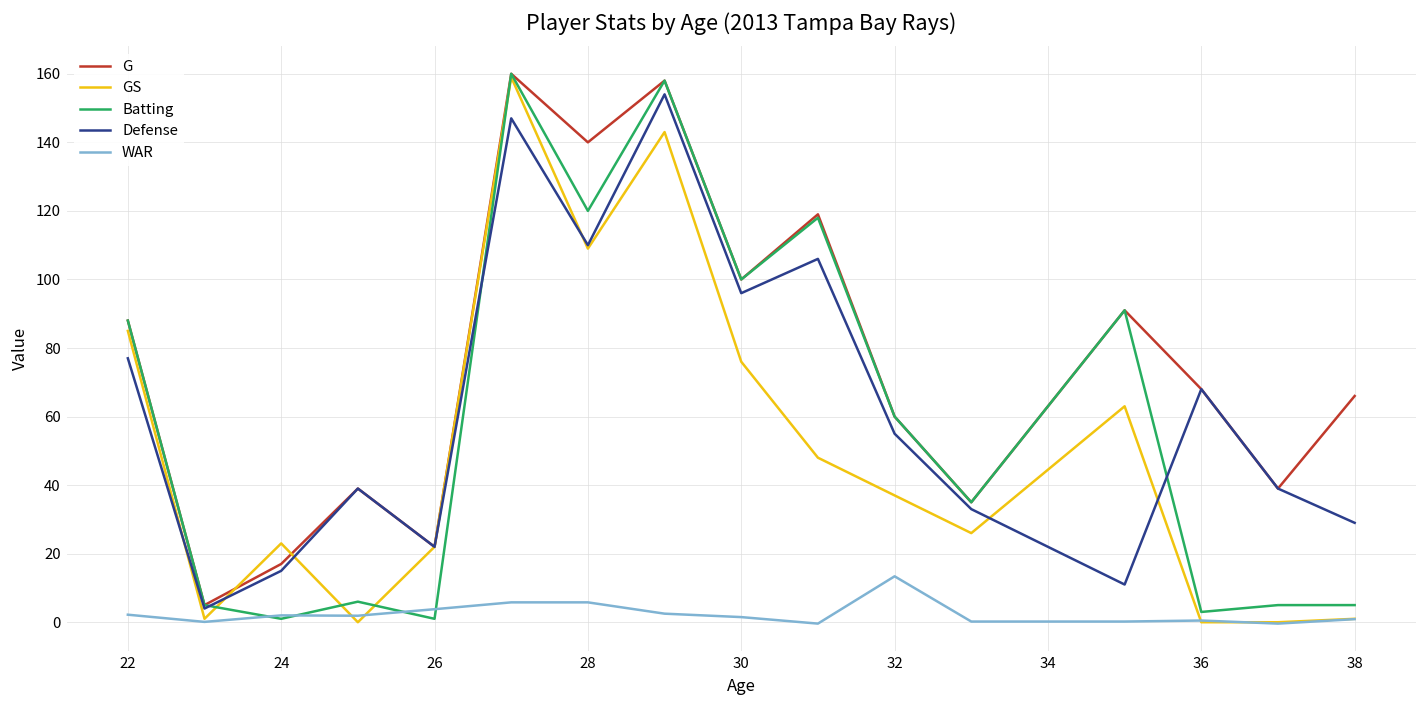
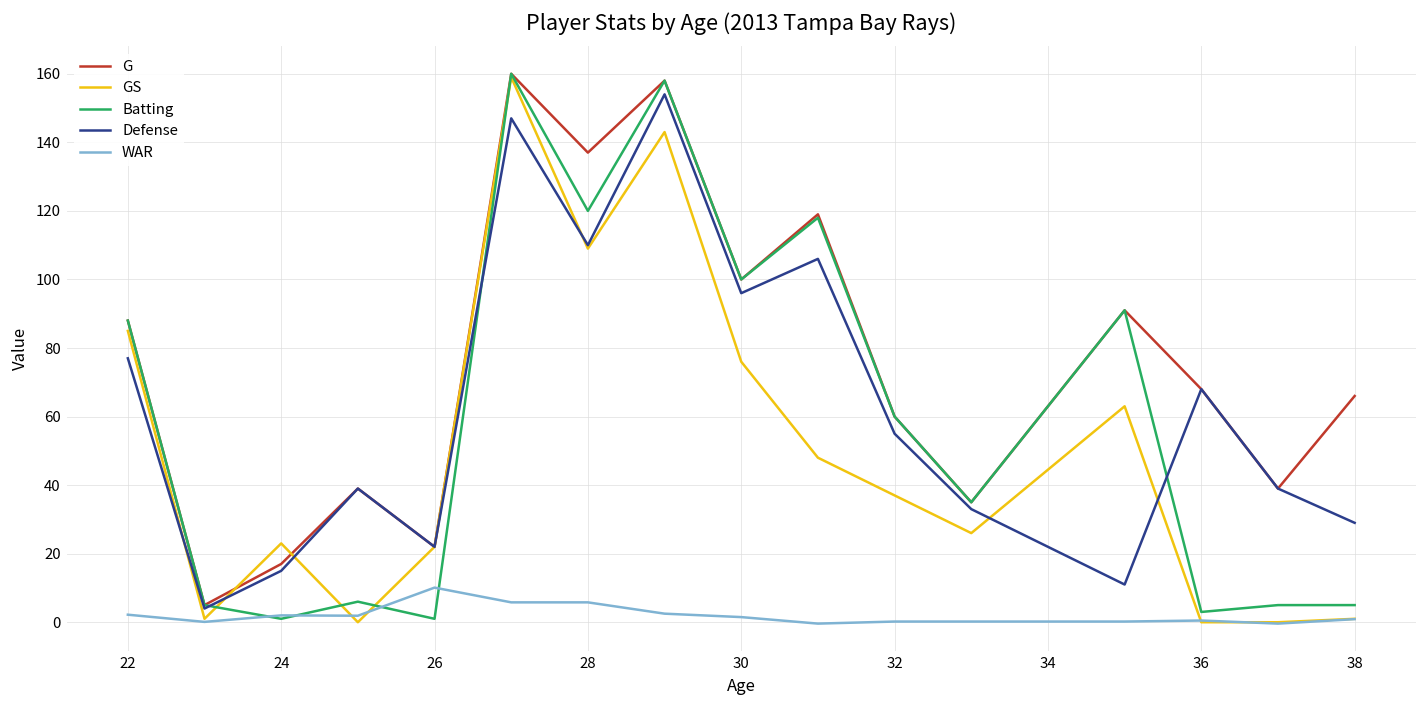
WAR, 26: 4 -> 10
G, 28: 140 -> 137
WAR, 32: 13 -> 0
